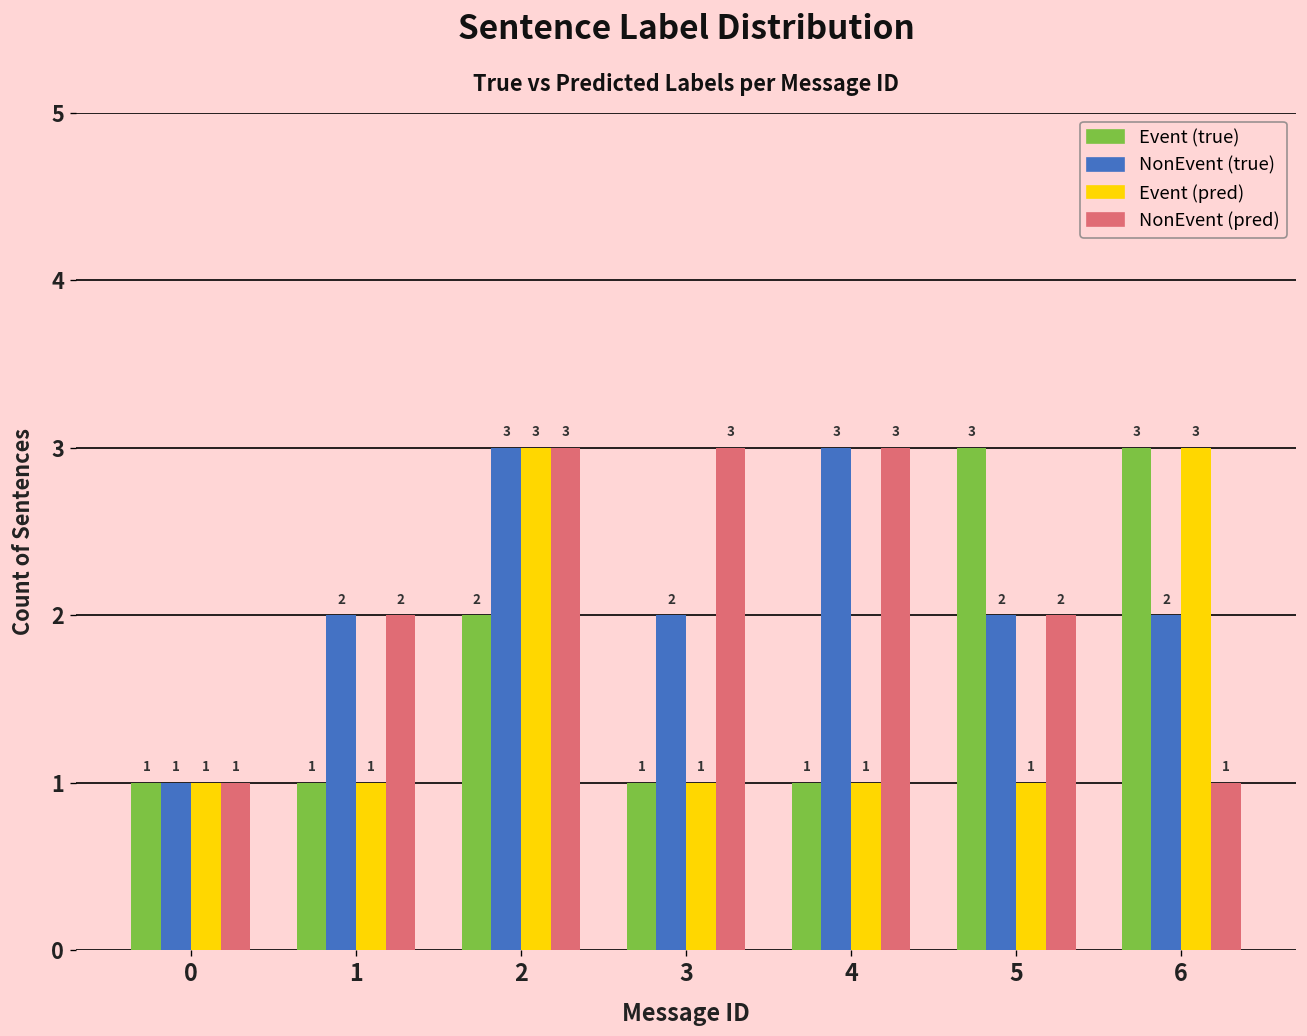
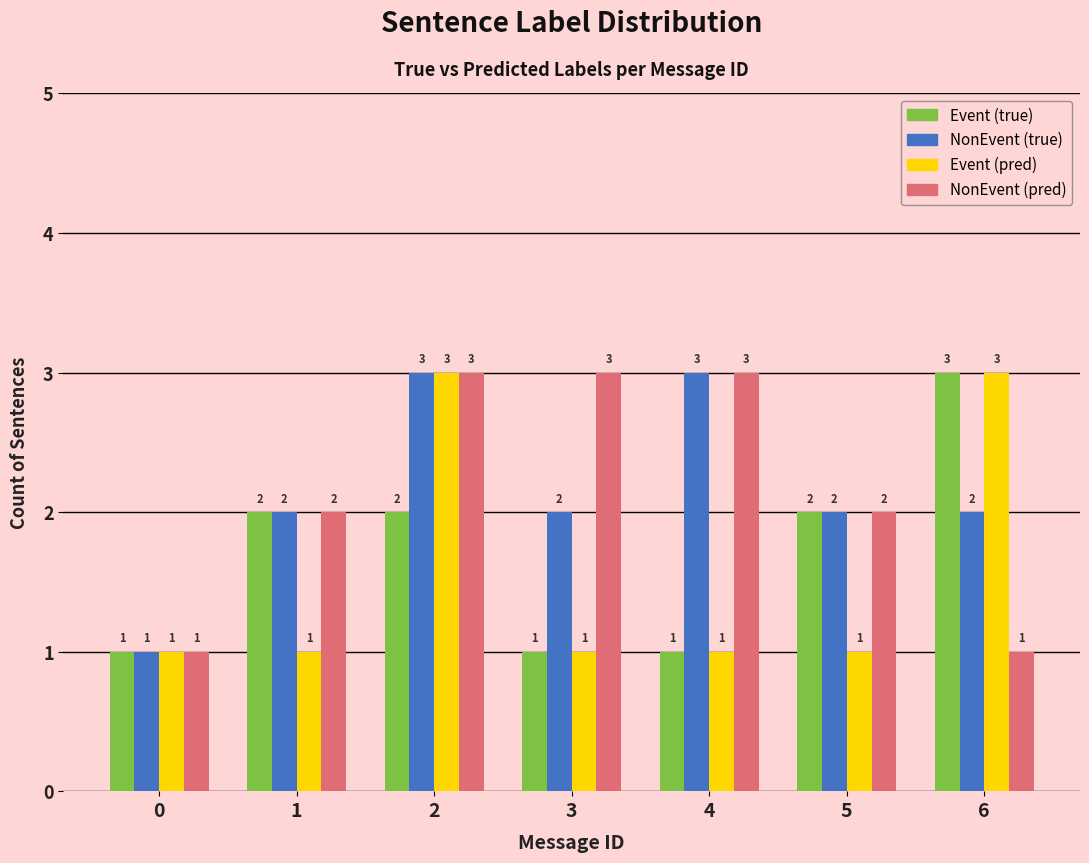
Event (true), 1: 1 -> 2
Event (true), 5: 3 -> 2
